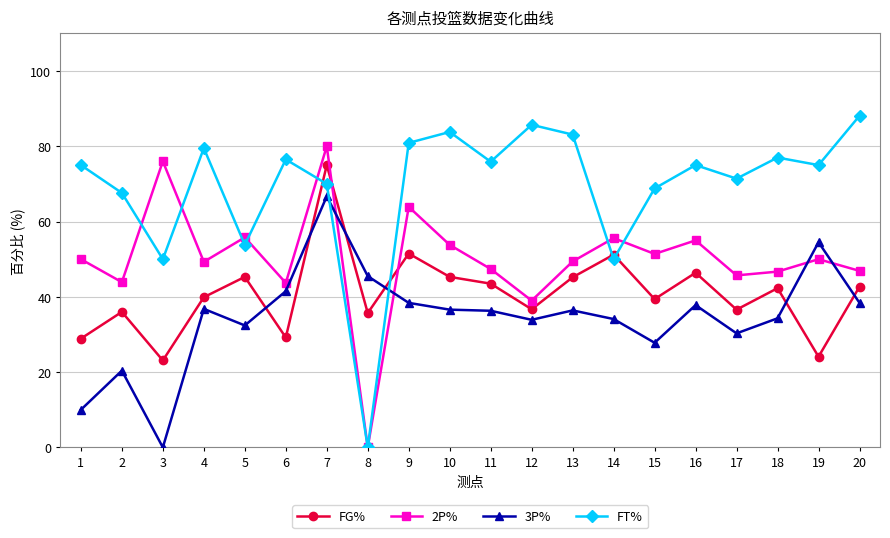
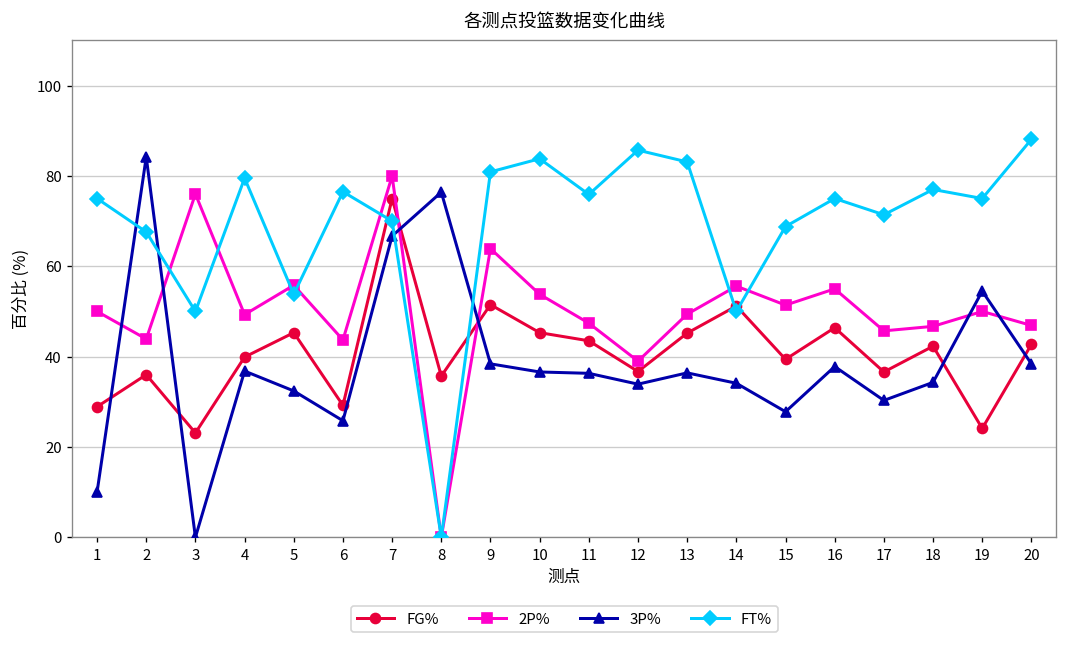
3P%, 2: 20 -> 84
3P%, 6: 42 -> 26
3P%, 8: 46 -> 76
